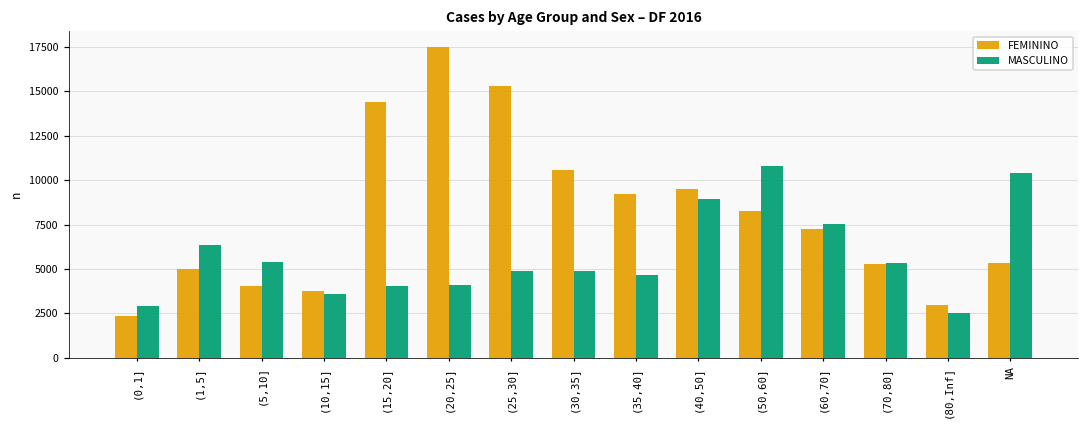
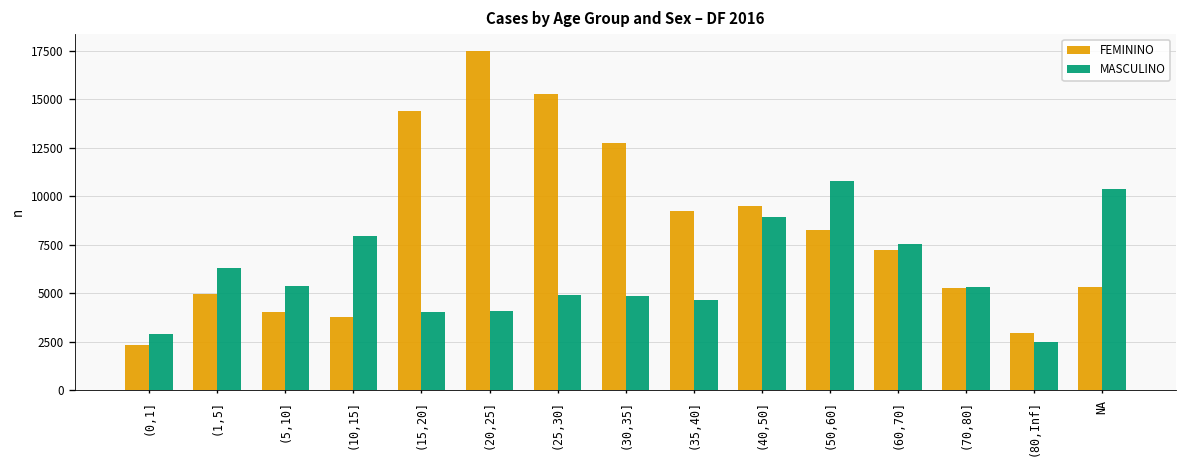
MASCULINO, (10,15]: 3600 -> 8000
FEMININO, (30,35]: 10600 -> 12800
